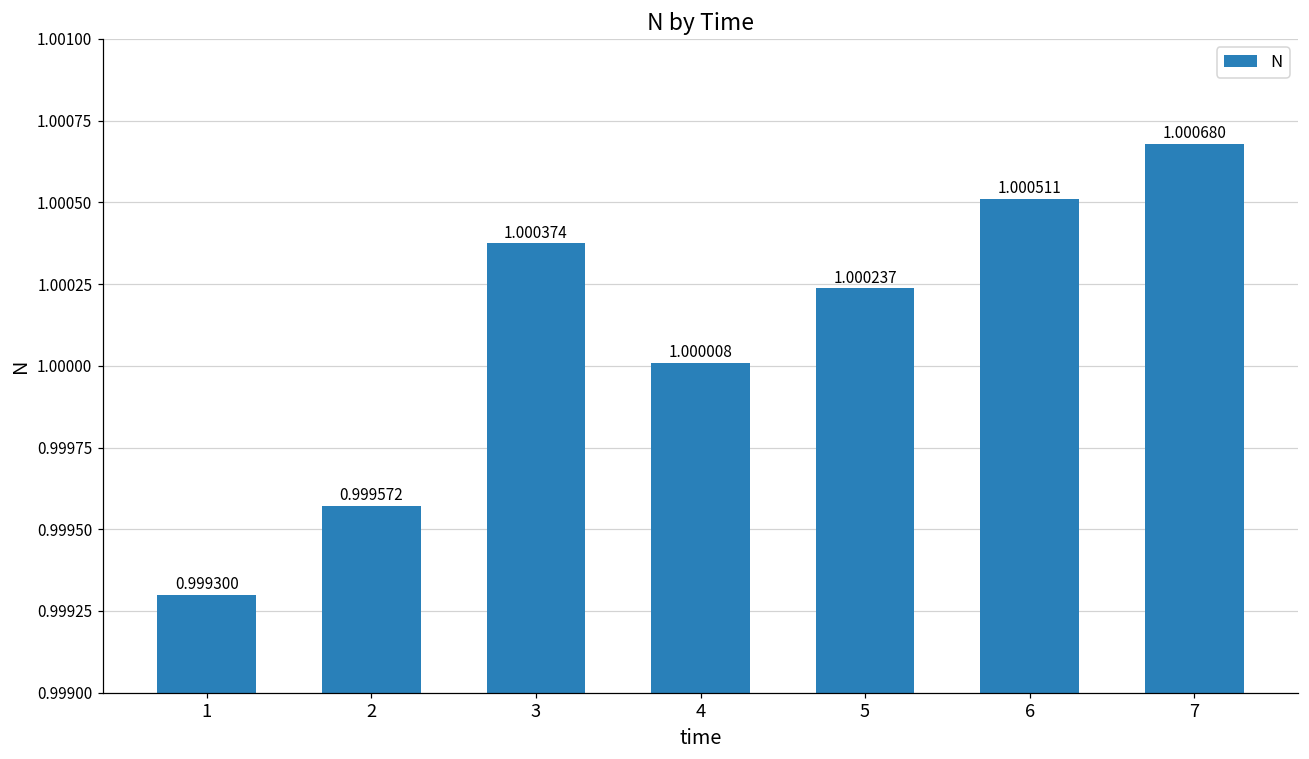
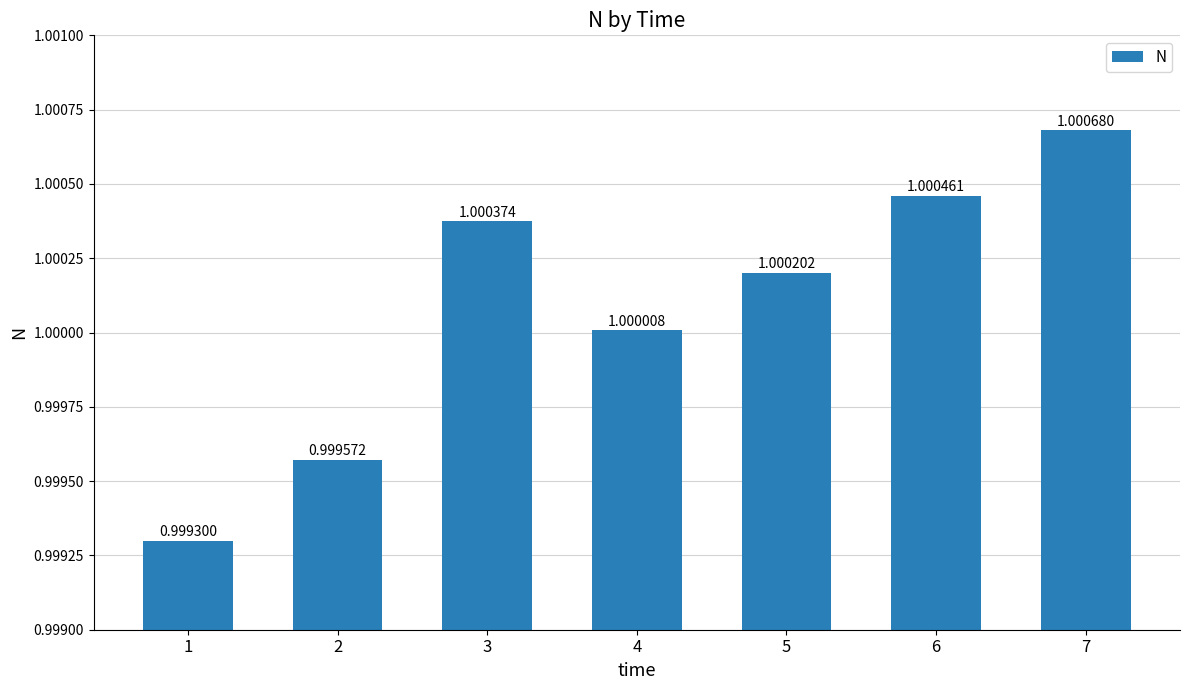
5: 1.000237 -> 1.000202
6: 1.000511 -> 1.000461
